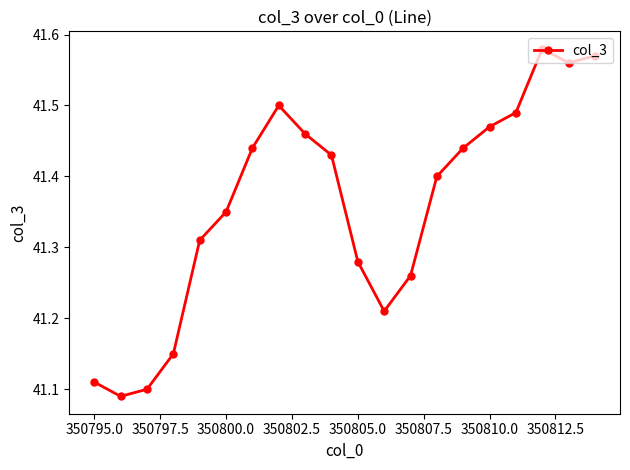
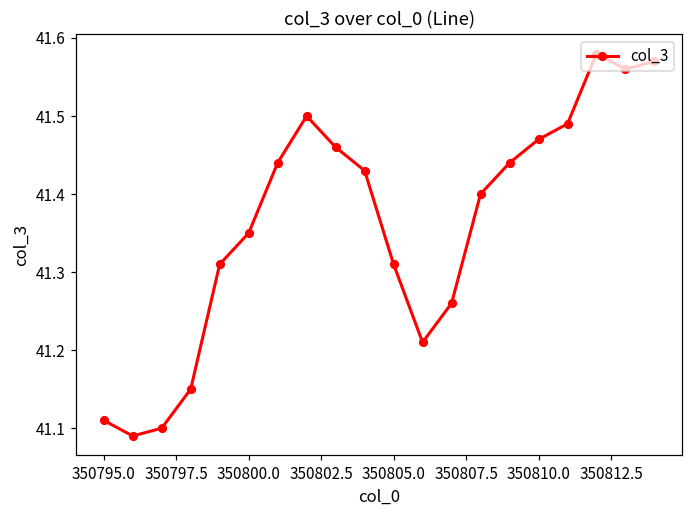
350805.0: 41.28 -> 41.31
